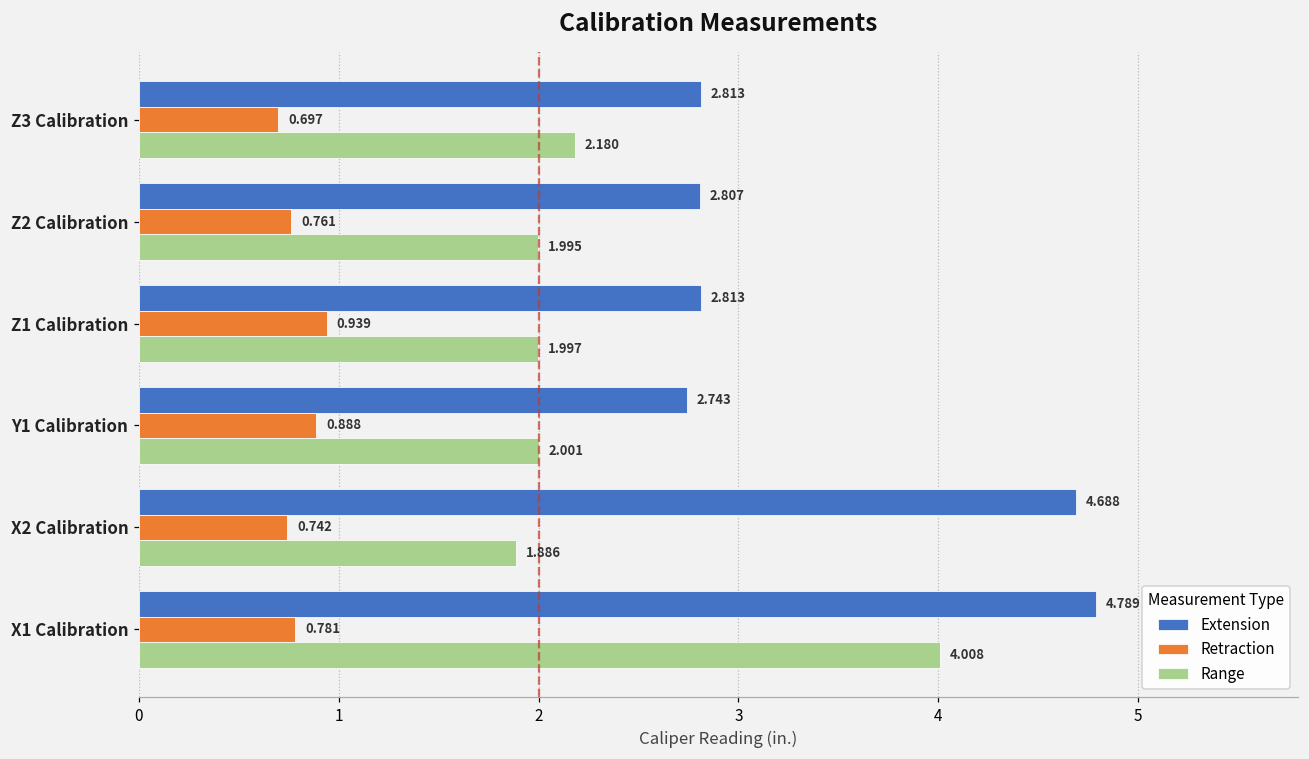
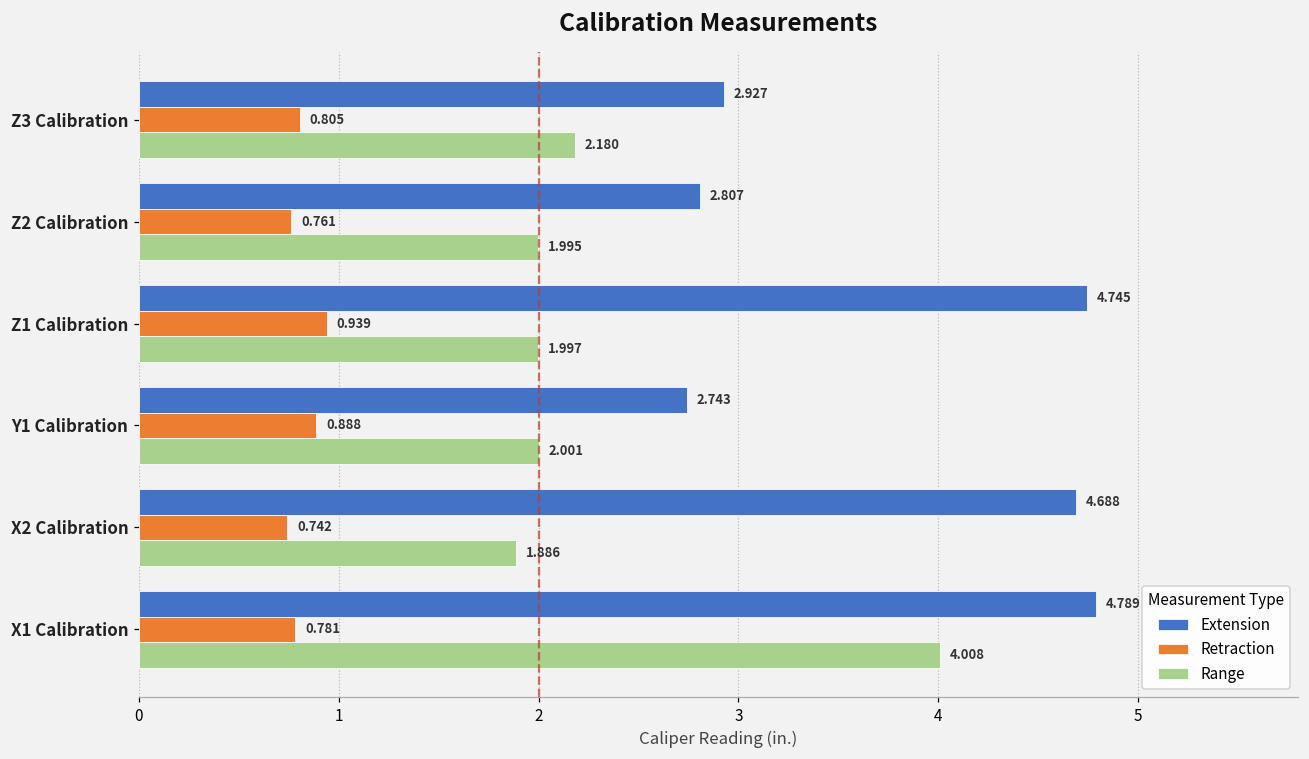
Extension, Z3 Calibration: 2.813 -> 2.927
Retraction, Z3 Calibration: 0.697 -> 0.805
Extension, Z1 Calibration: 2.813 -> 4.745
